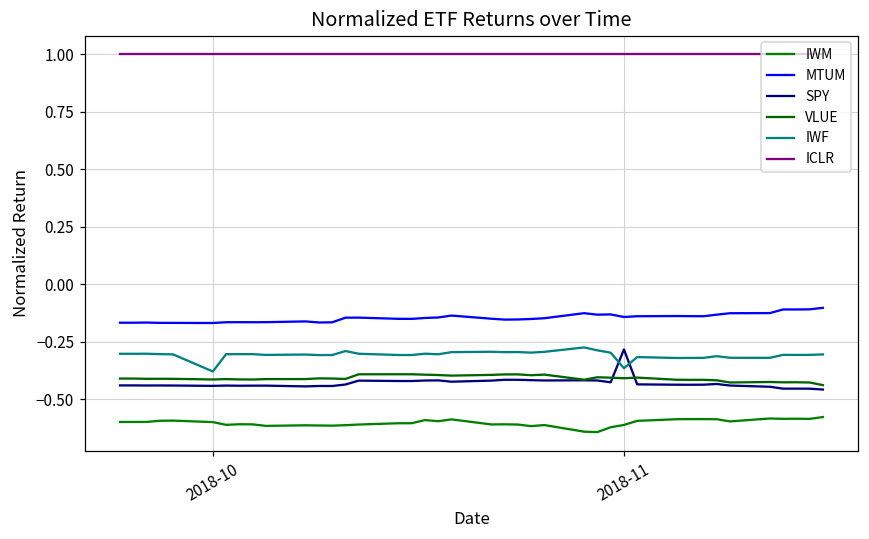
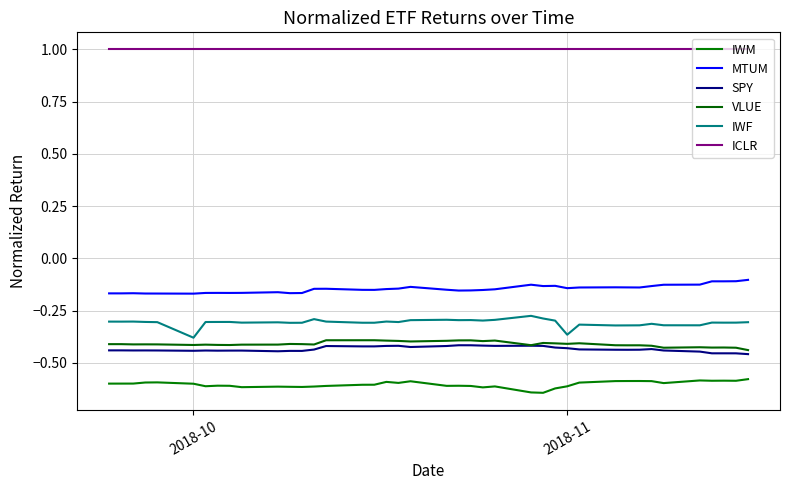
SPY, 2018-11: -0.28 -> -0.43
